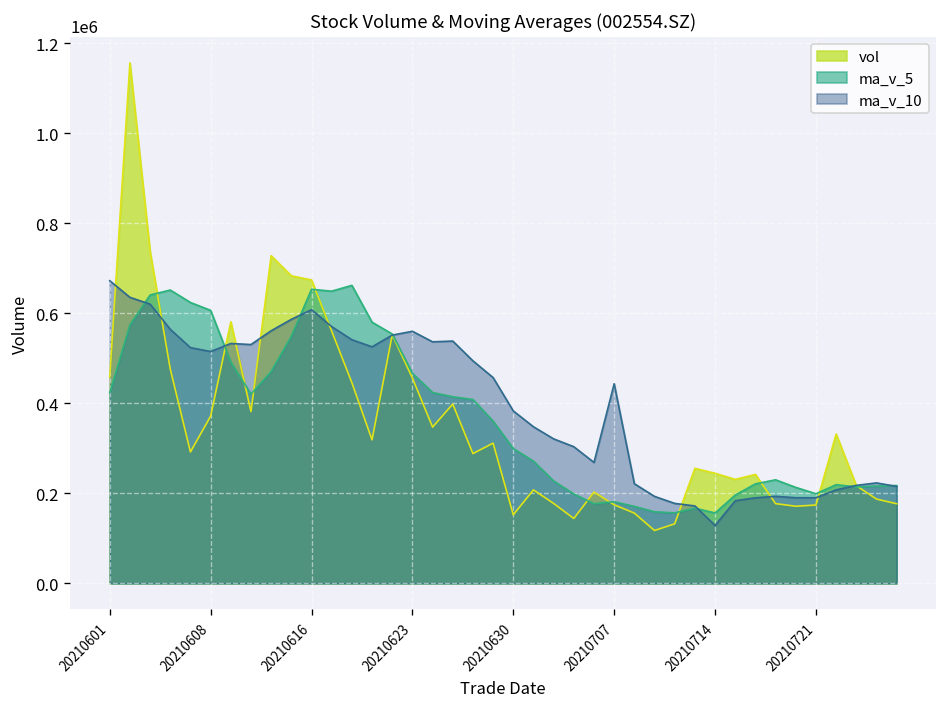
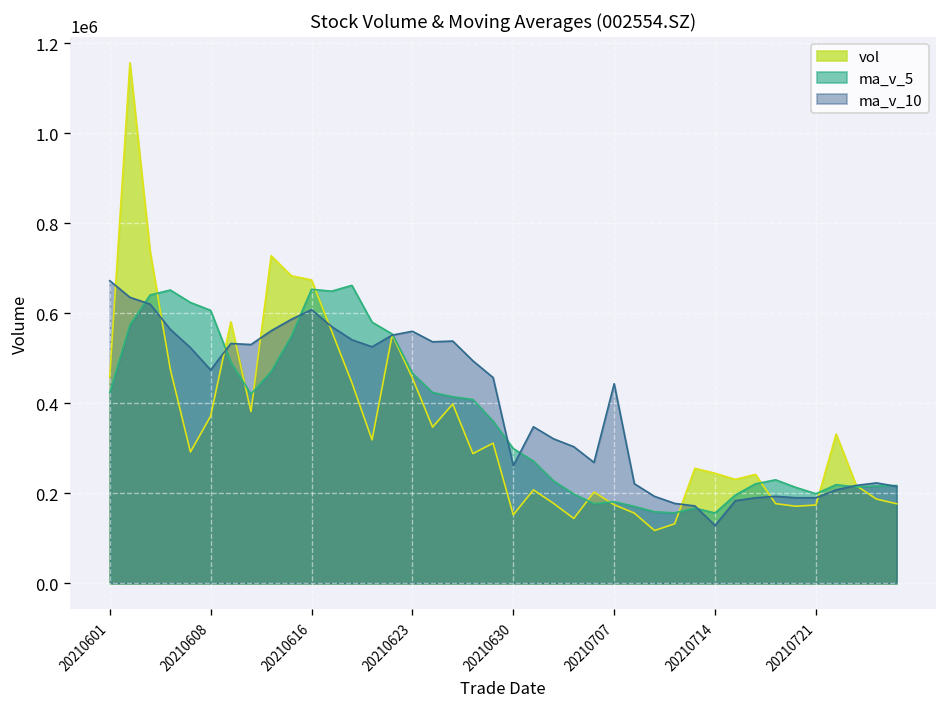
ma_v_10, 20210608: 520000 -> 470000
ma_v_10, 20210630: 380000 -> 260000
